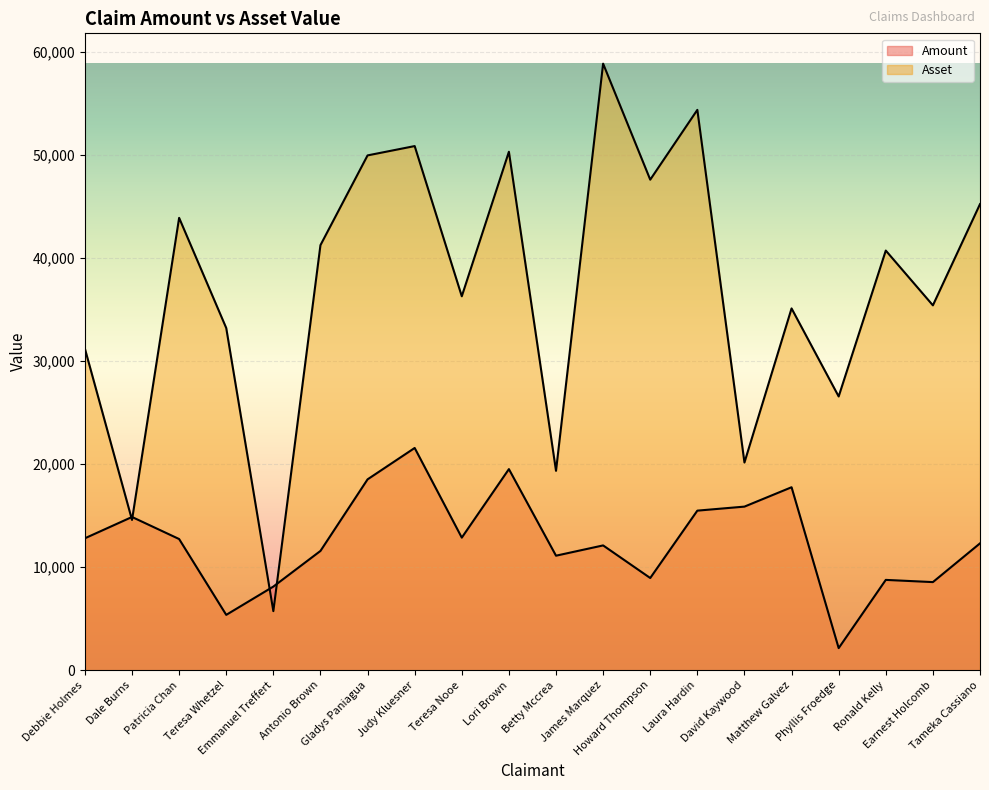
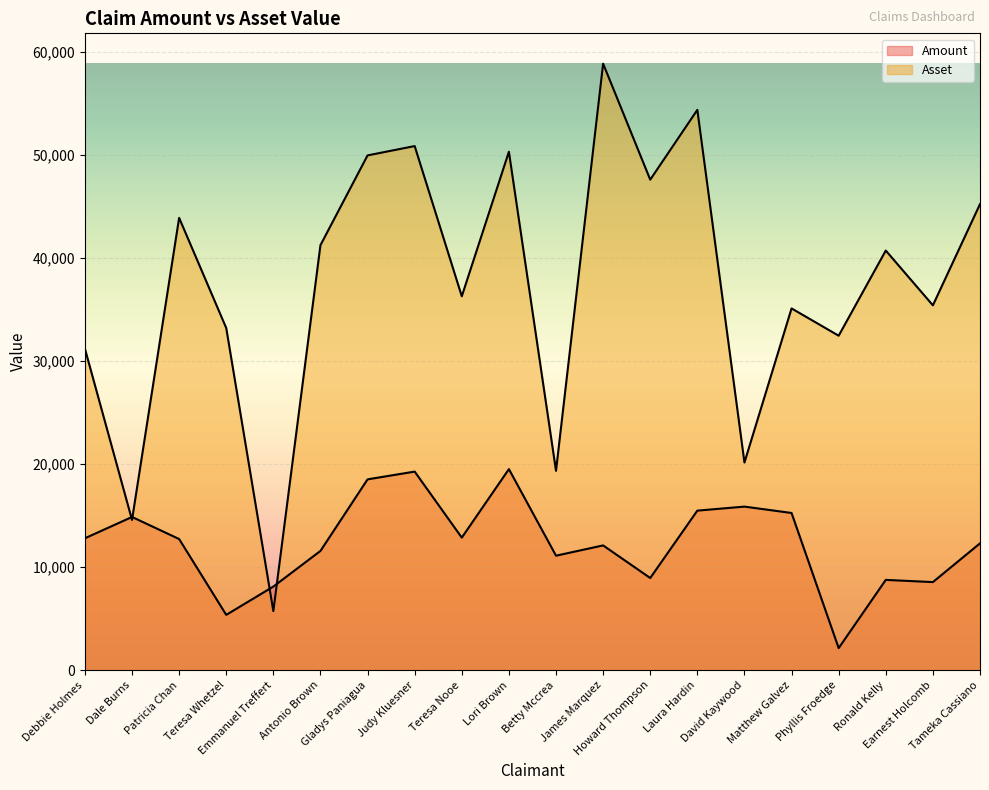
Amount, Judy Kluesner: 21,600 -> 19,300
Amount, Matthew Galvez: 17,700 -> 15,200
Asset, Phyllis Froedge: 26,500 -> 32,400
